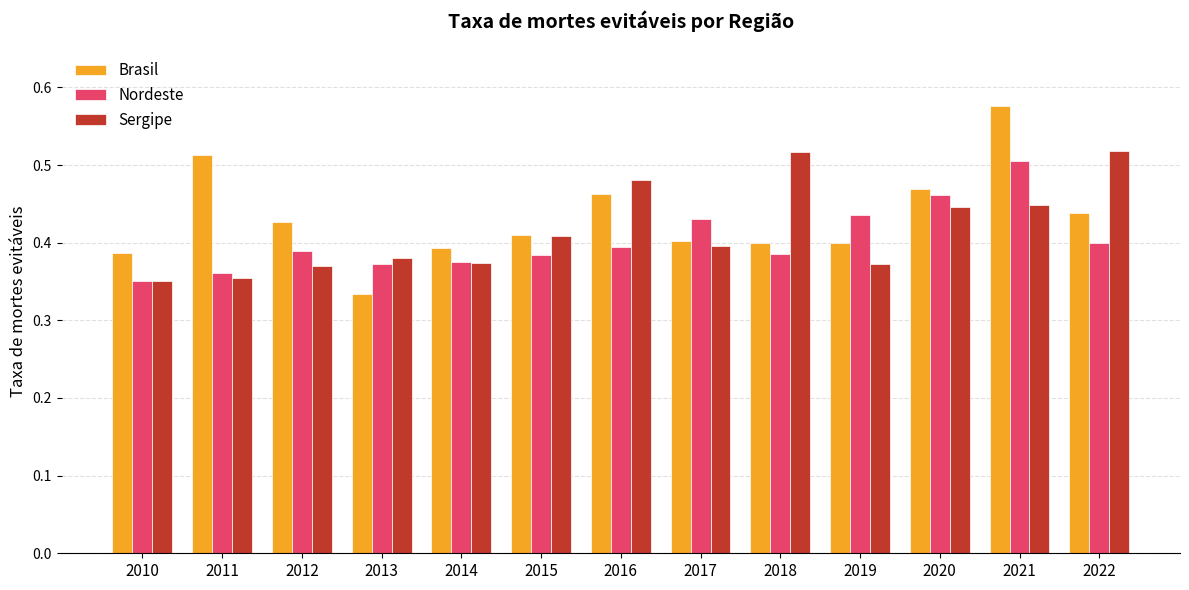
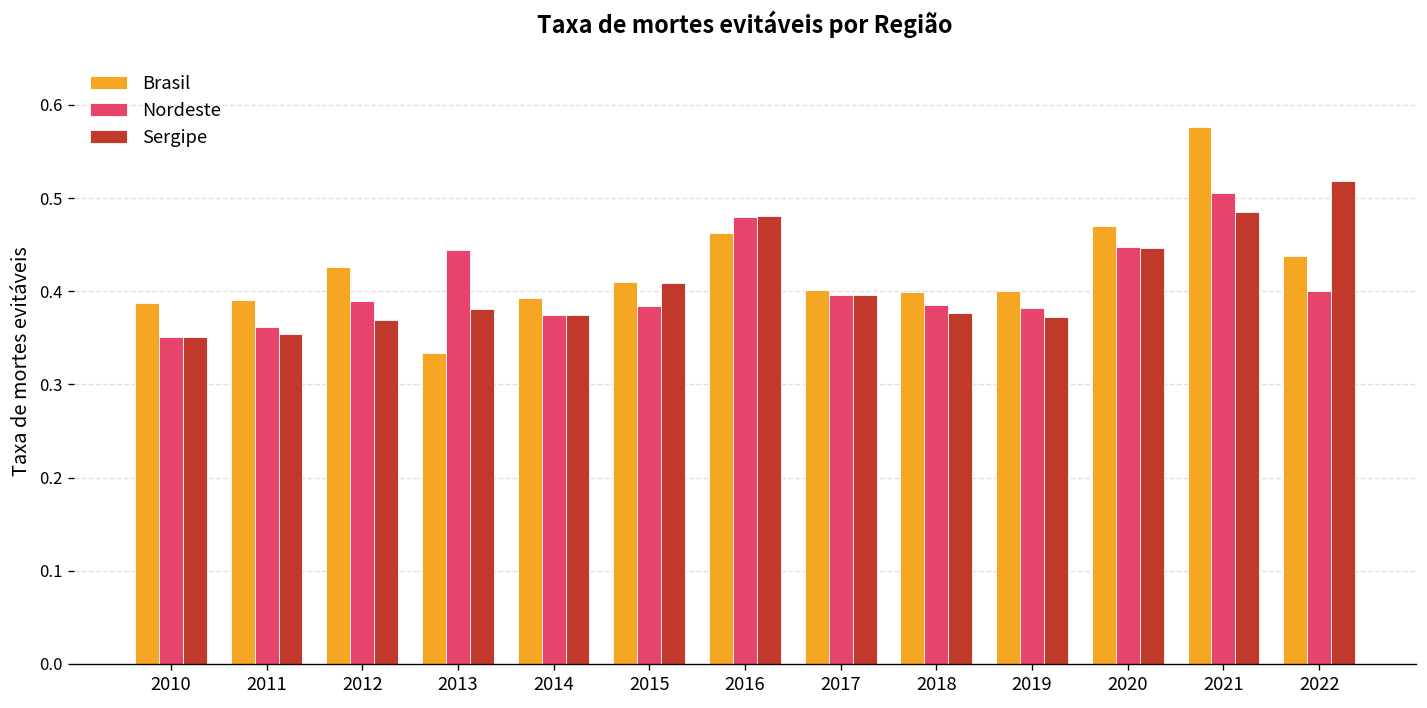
Brasil, 2011: 0.51 -> 0.39
Nordeste, 2013: 0.37 -> 0.44
Nordeste, 2016: 0.39 -> 0.48
Nordeste, 2017: 0.43 -> 0.40
Sergipe, 2018: 0.52 -> 0.38
Nordeste, 2019: 0.44 -> 0.38
Nordeste, 2020: 0.46 -> 0.45
Sergipe, 2021: 0.45 -> 0.49
